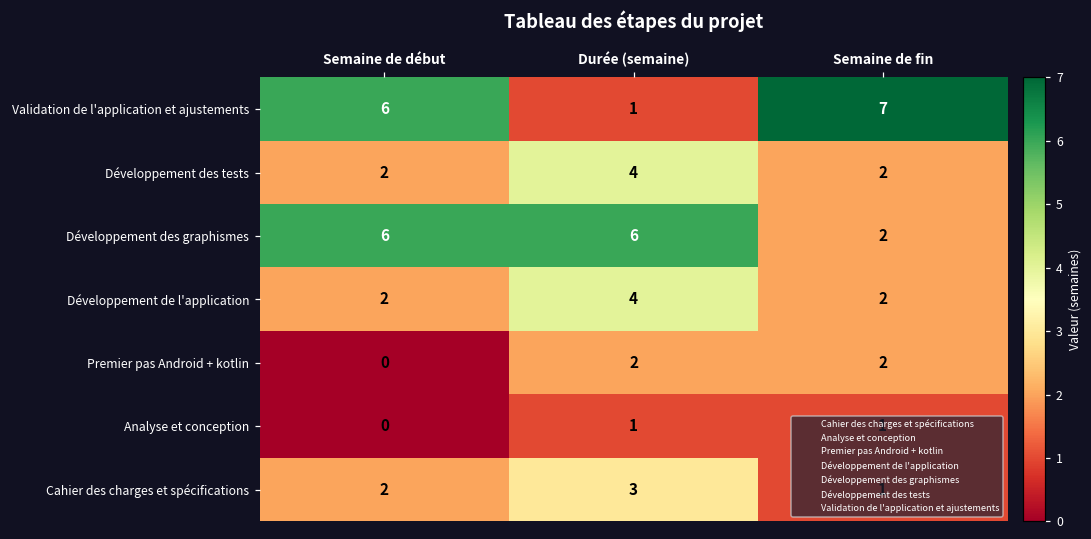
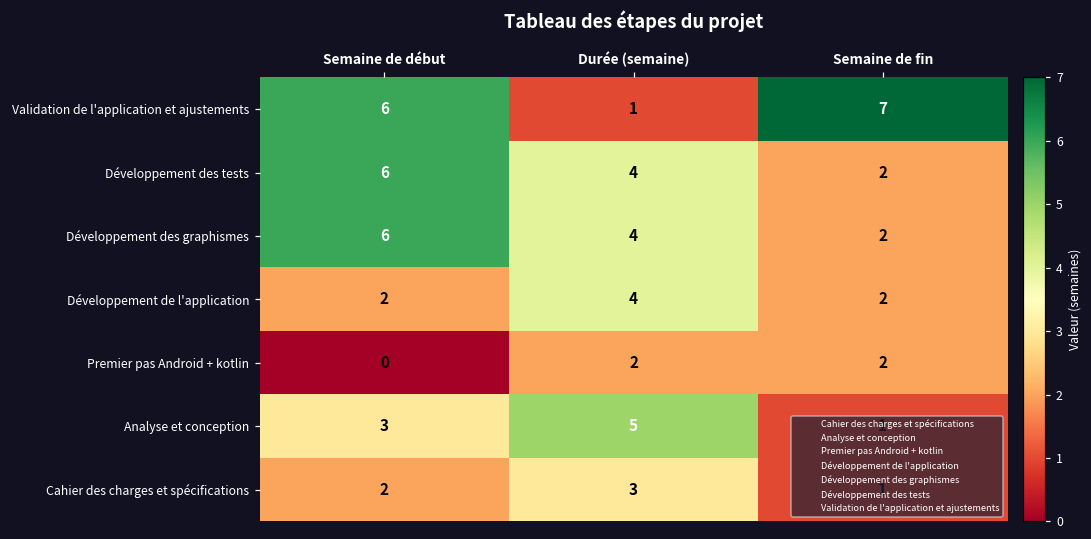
Développement des tests, Semaine de début: 2 -> 6
Développement des graphismes, Durée (semaine): 6 -> 4
Analyse et conception, Semaine de début: 0 -> 3
Analyse et conception, Durée (semaine): 1 -> 5
